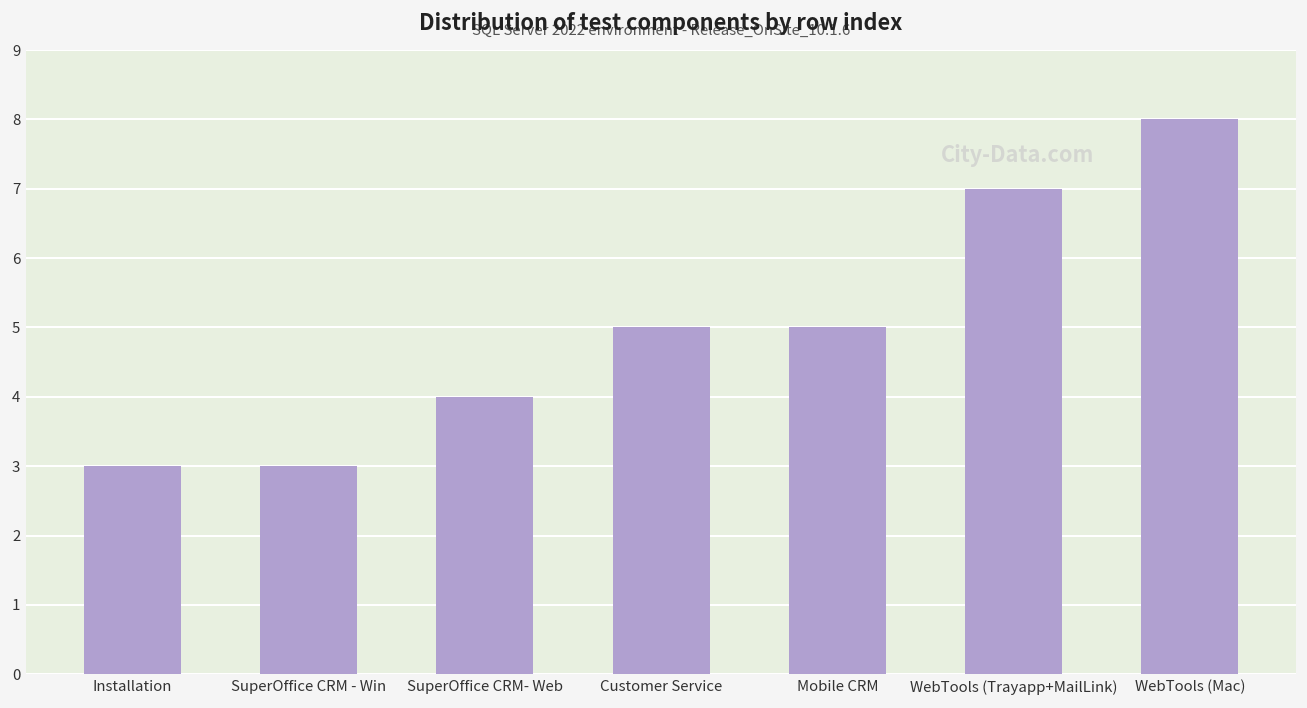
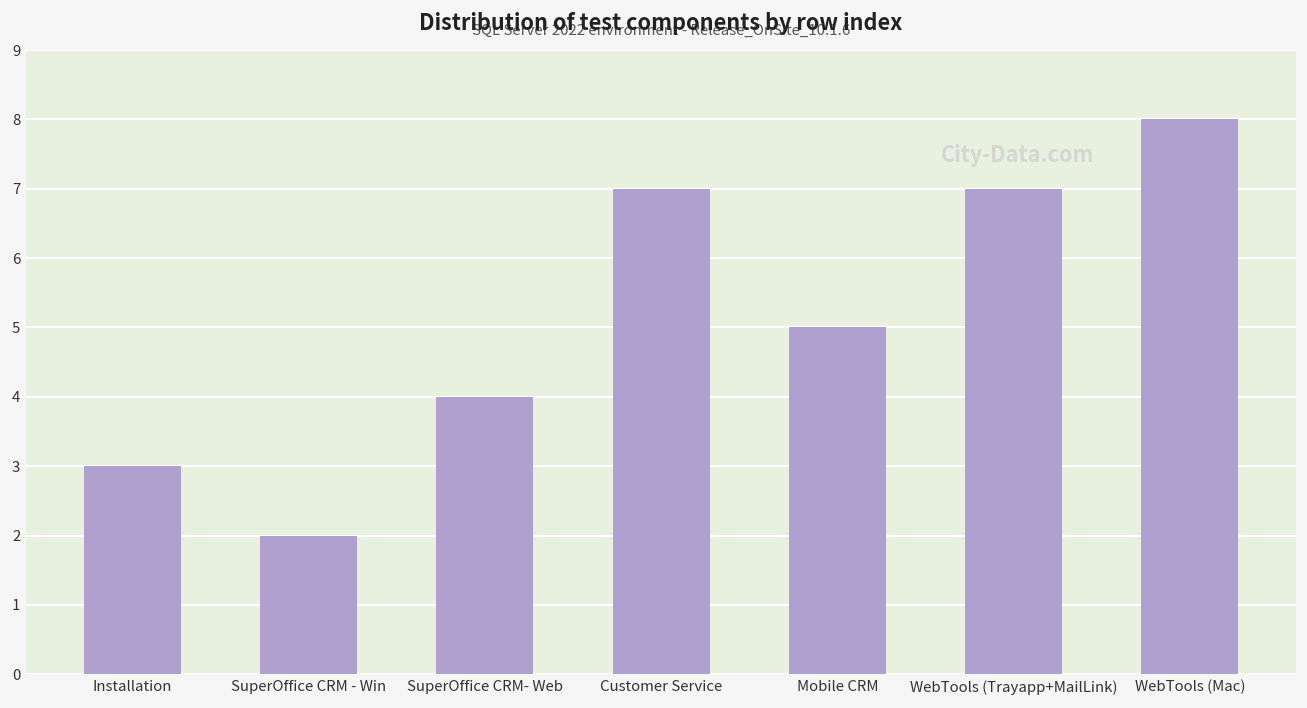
SuperOffice CRM - Win: 3 -> 2
Customer Service: 5 -> 7
